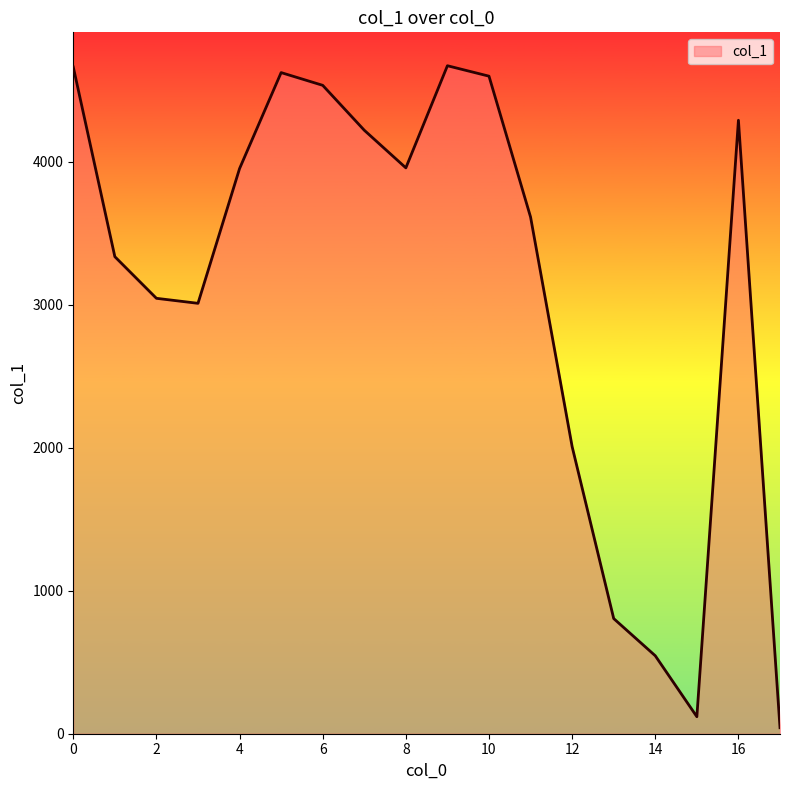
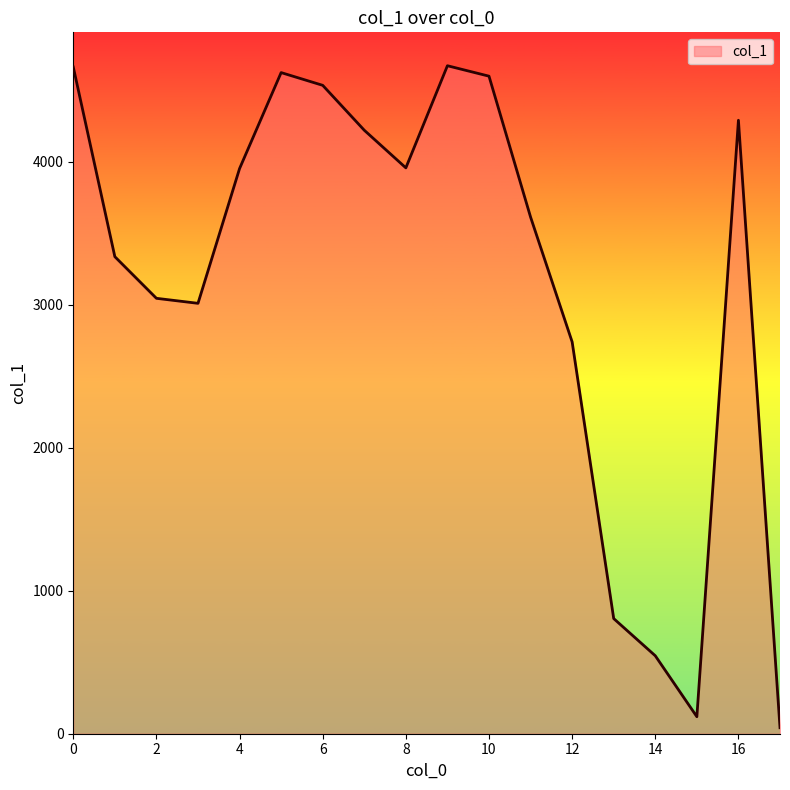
12: 2010 -> 2740
